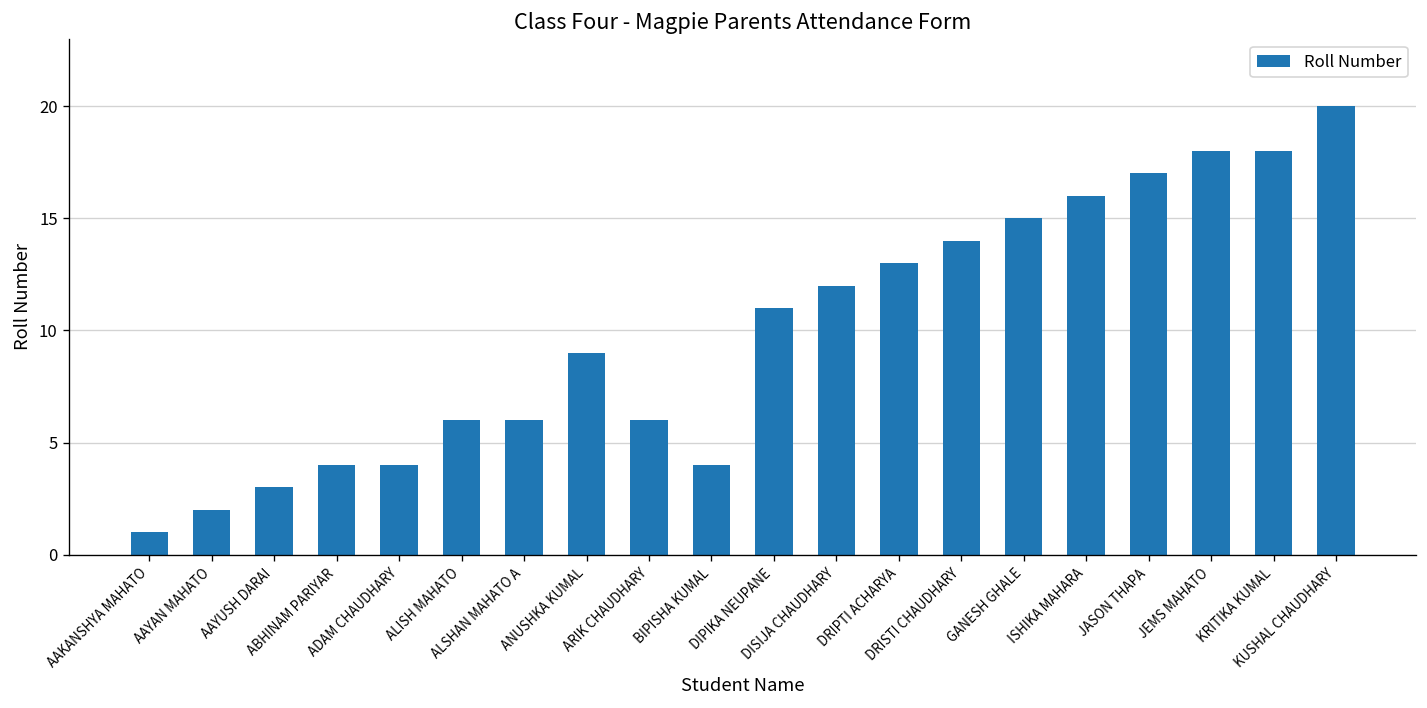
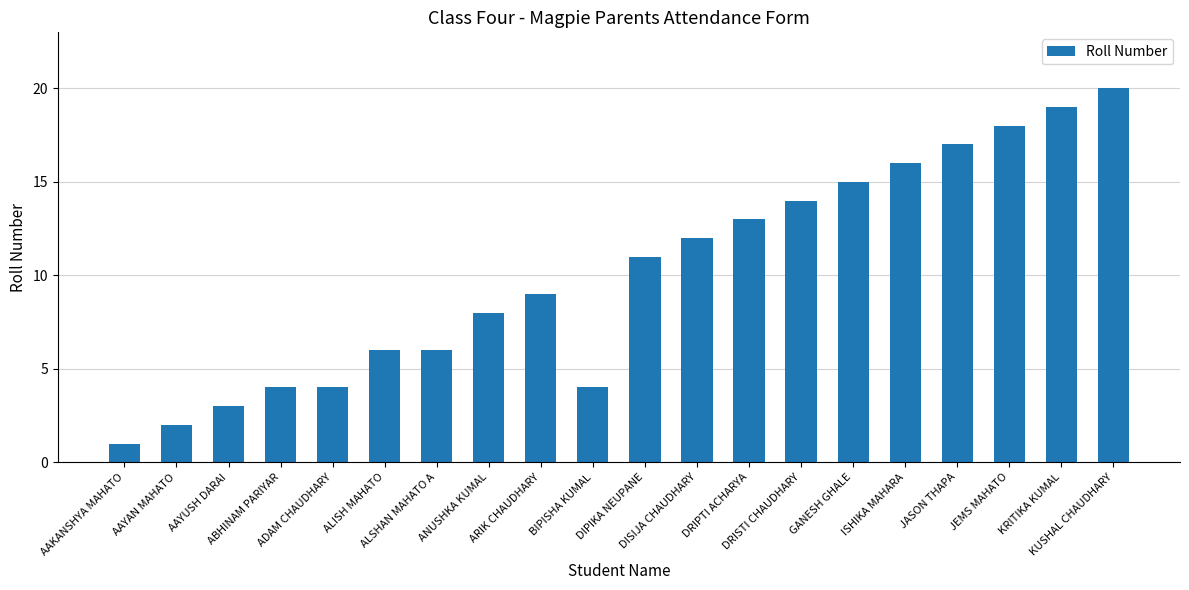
ANUSHKA KUMAL: 9 -> 8
ARIK CHAUDHARY: 6 -> 9
KRITIKA KUMAL: 18 -> 19
